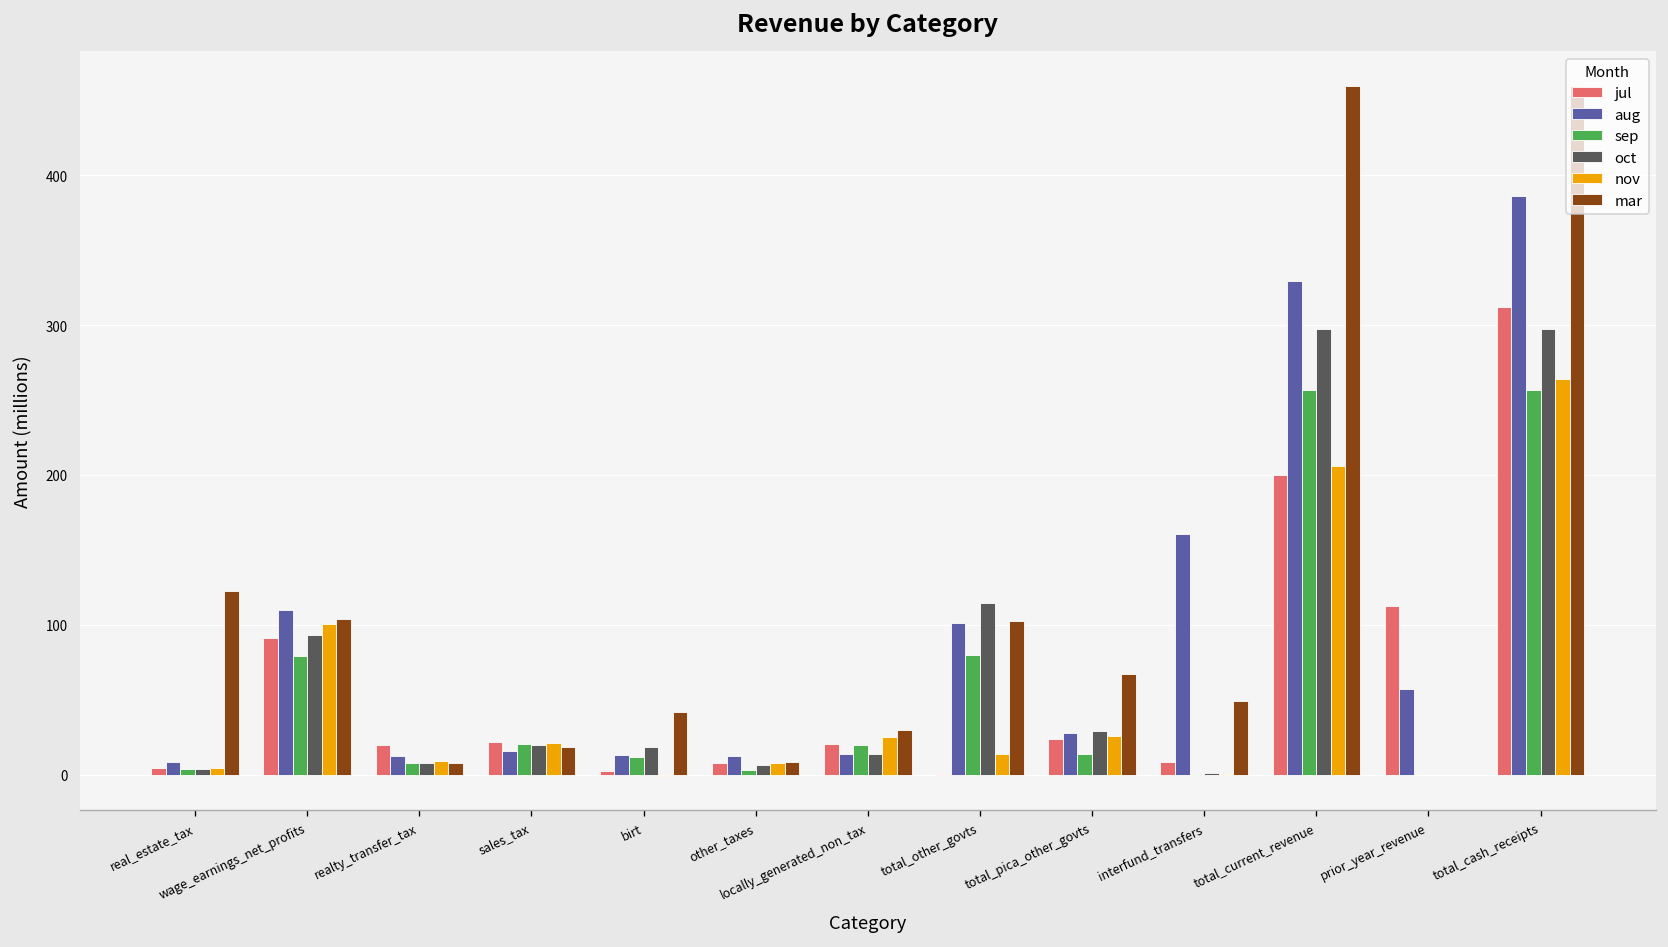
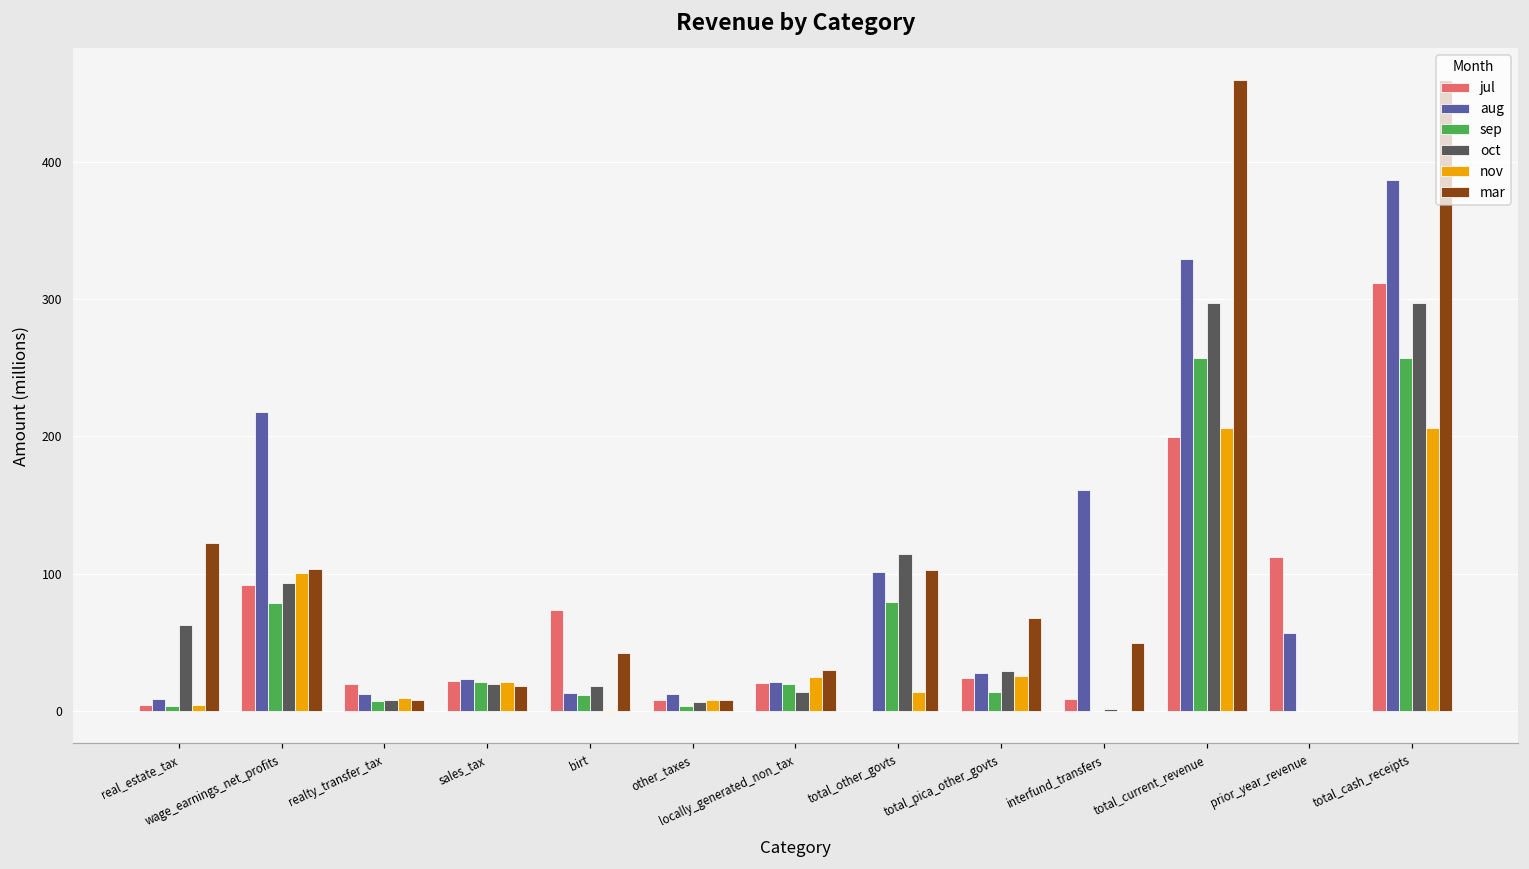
oct, real_estate_tax: 4 -> 63
aug, wage_earnings_net_profits: 110 -> 218
aug, sales_tax: 16 -> 23
jul, birt: 2 -> 74
aug, locally_generated_non_tax: 14 -> 21
nov, total_cash_receipts: 264 -> 206
